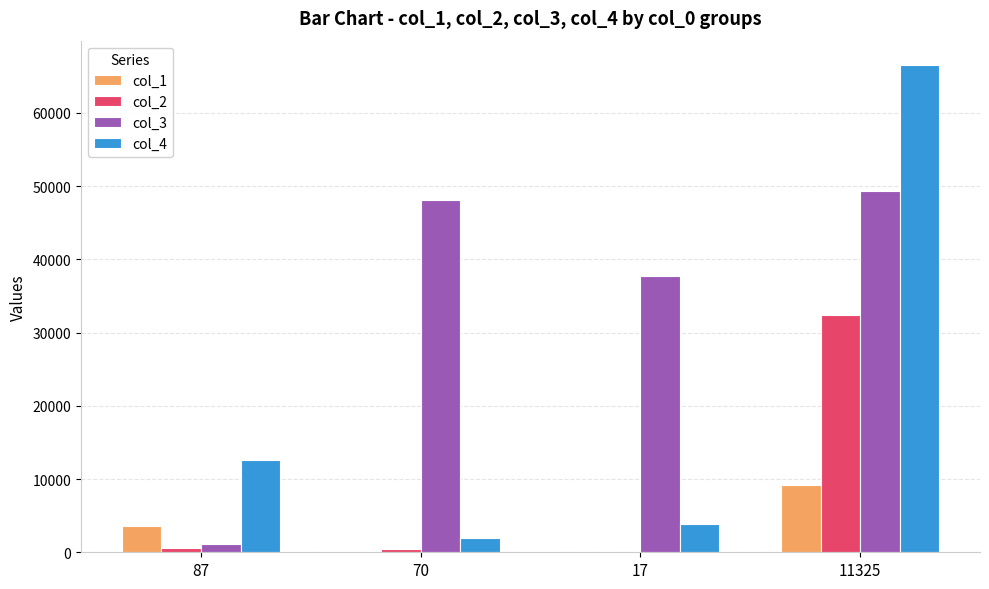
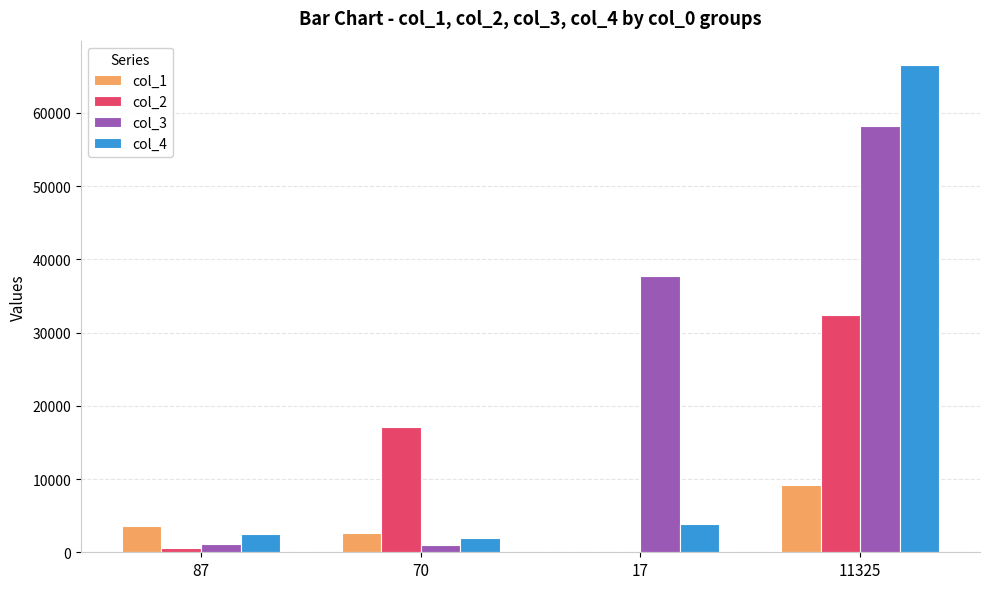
col_4, 87: 13000 -> 2000
col_1, 70: 0 -> 3000
col_2, 70: 0 -> 17000
col_3, 70: 48000 -> 1000
col_3, 11325: 49000 -> 58000
